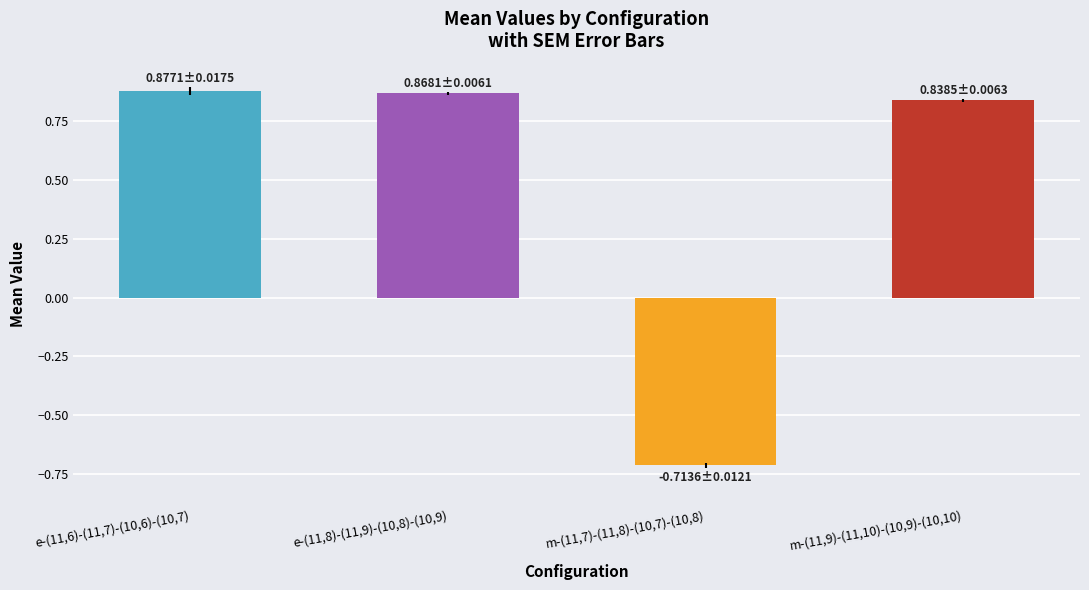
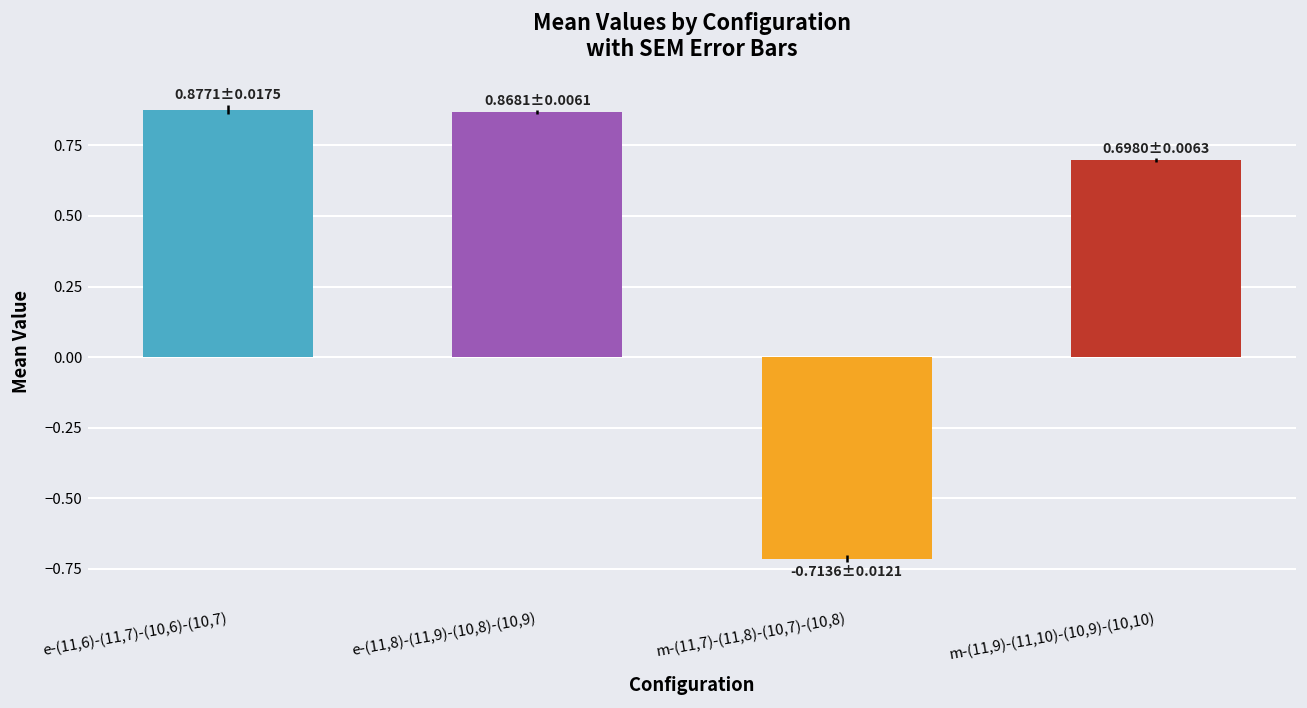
m-(11,9)-(11,10)-(10,9)-(10,10): 0.8385±0.0063 -> 0.6980±0.0063
